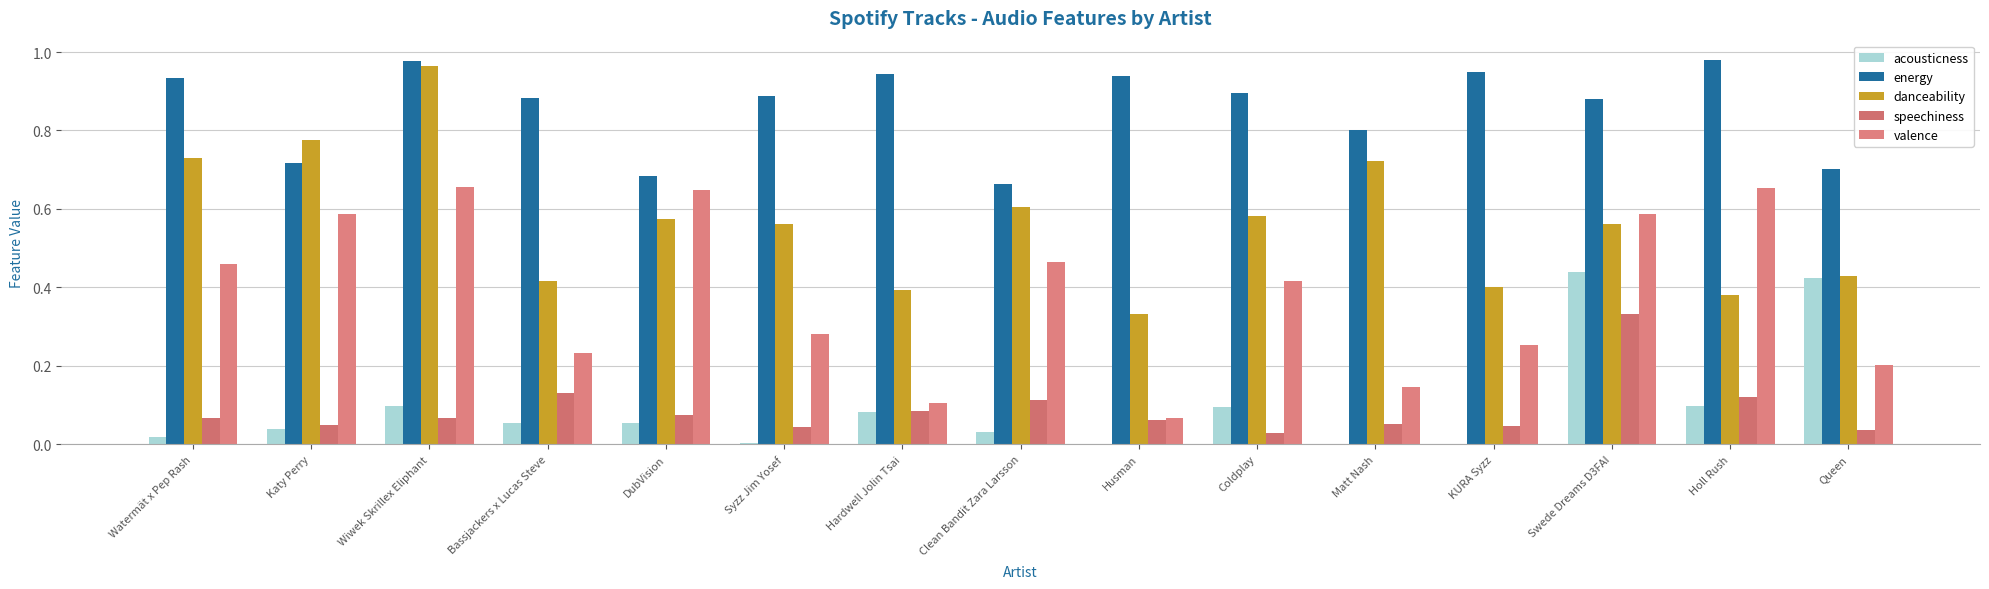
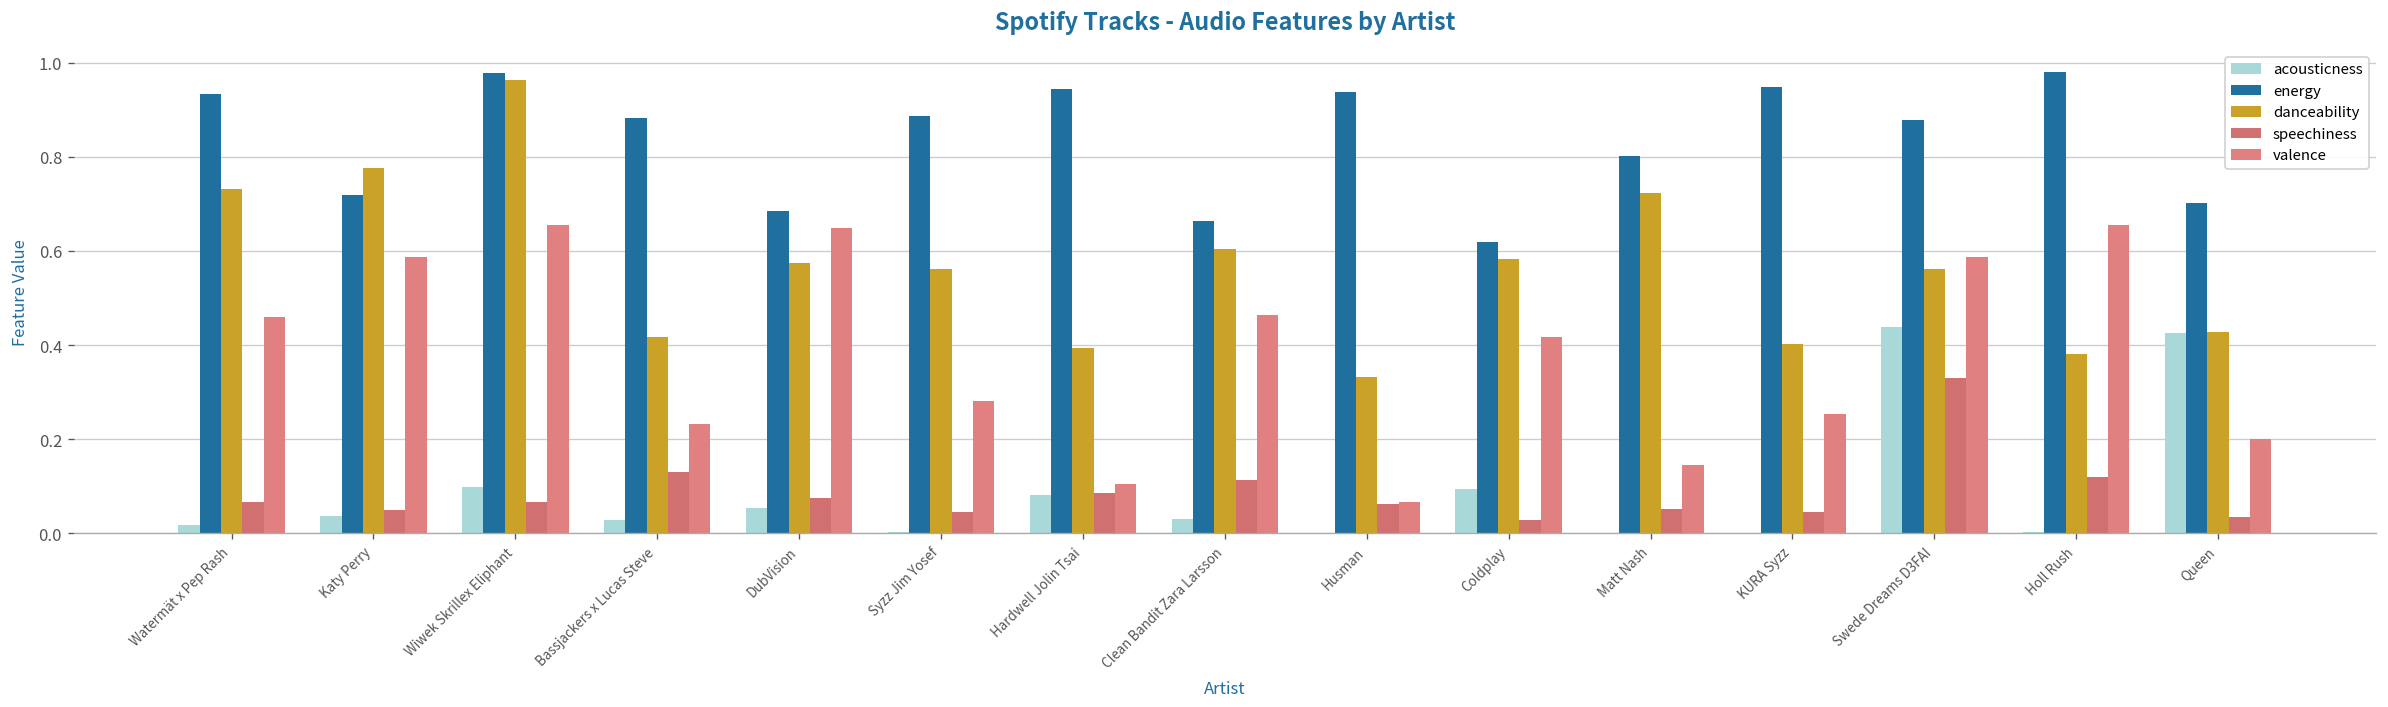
acousticness, Bassjackers x Lucas Steve: 0.05 -> 0.03
energy, Coldplay: 0.90 -> 0.62
acousticness, Holl Rush: 0.10 -> 0.00
